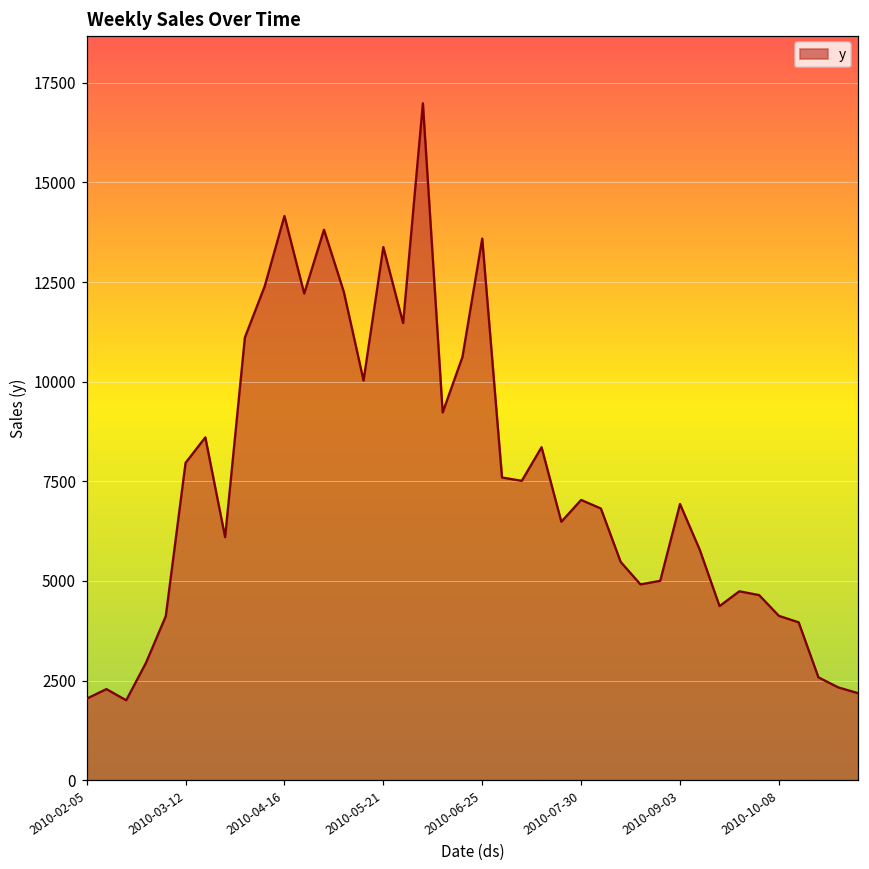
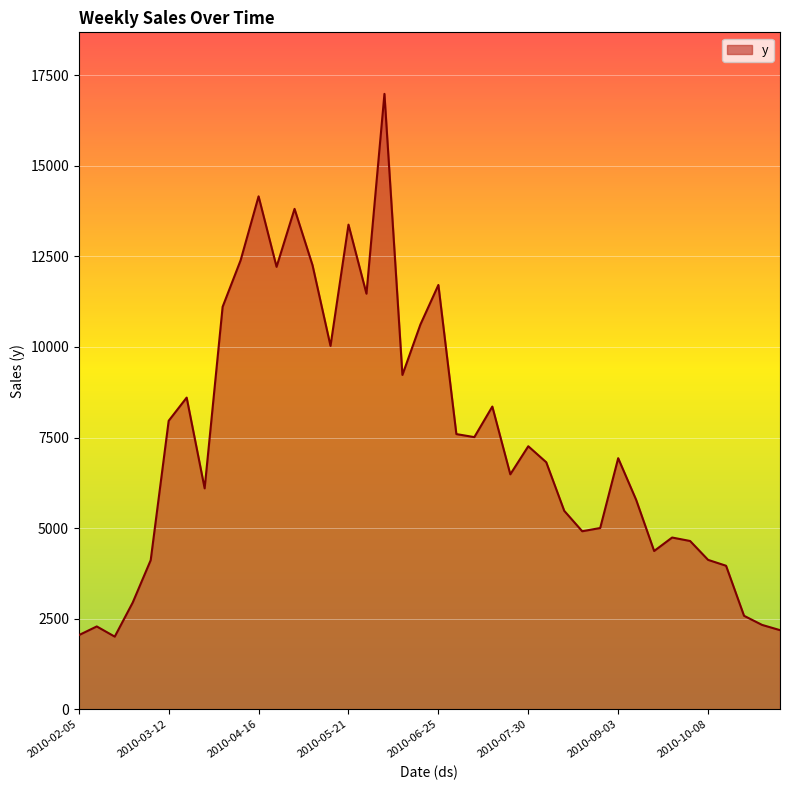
2010-06-25: 13600 -> 11700
2010-07-30: 7000 -> 7300
